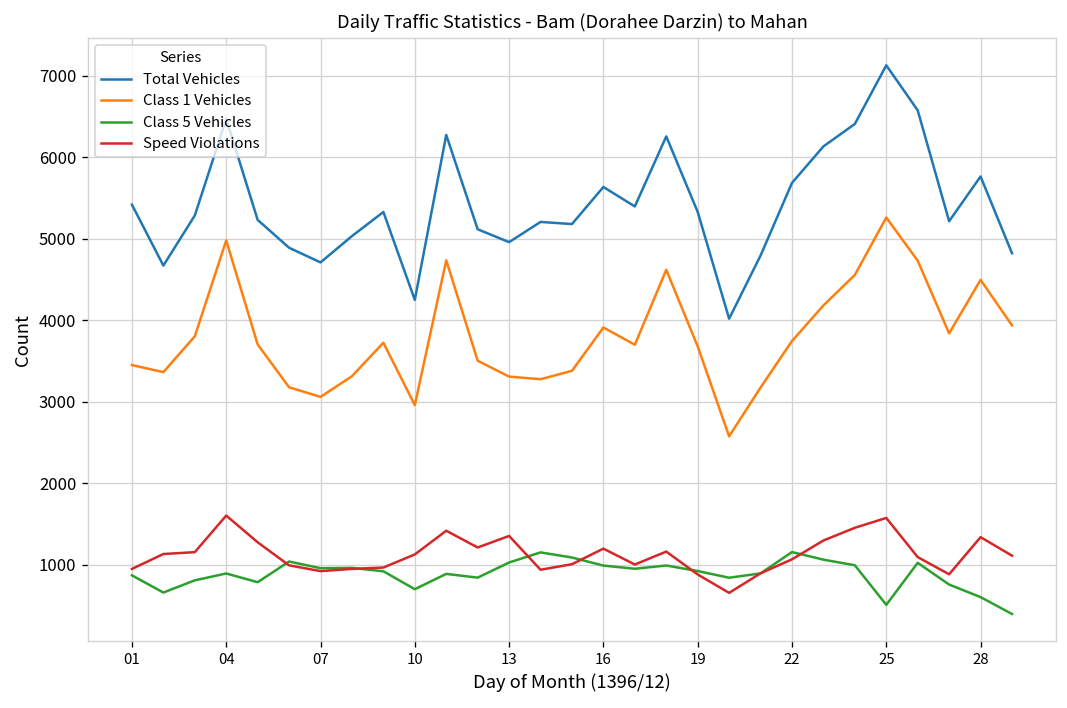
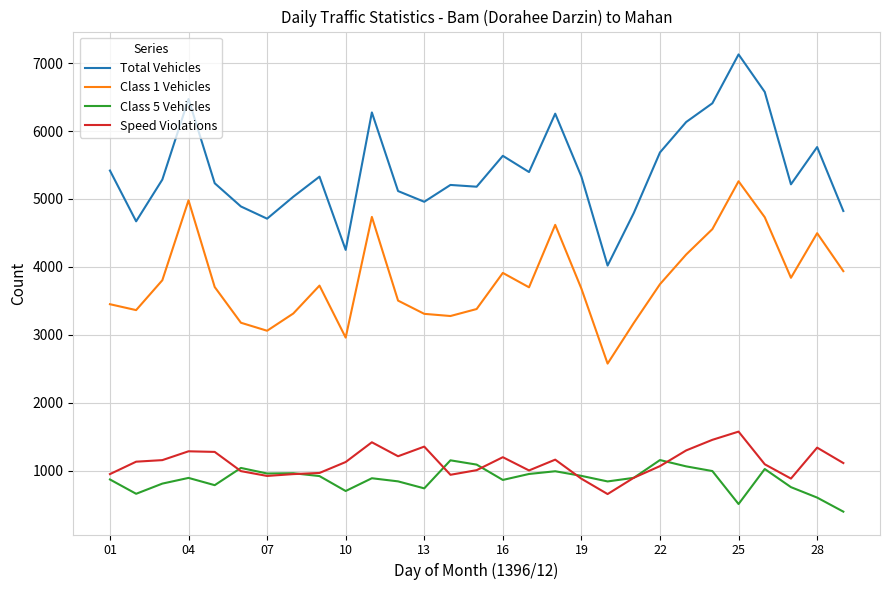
Speed Violations, 04: 1600 -> 1300
Class 5 Vehicles, 13: 1000 -> 700
Class 5 Vehicles, 16: 1000 -> 900
